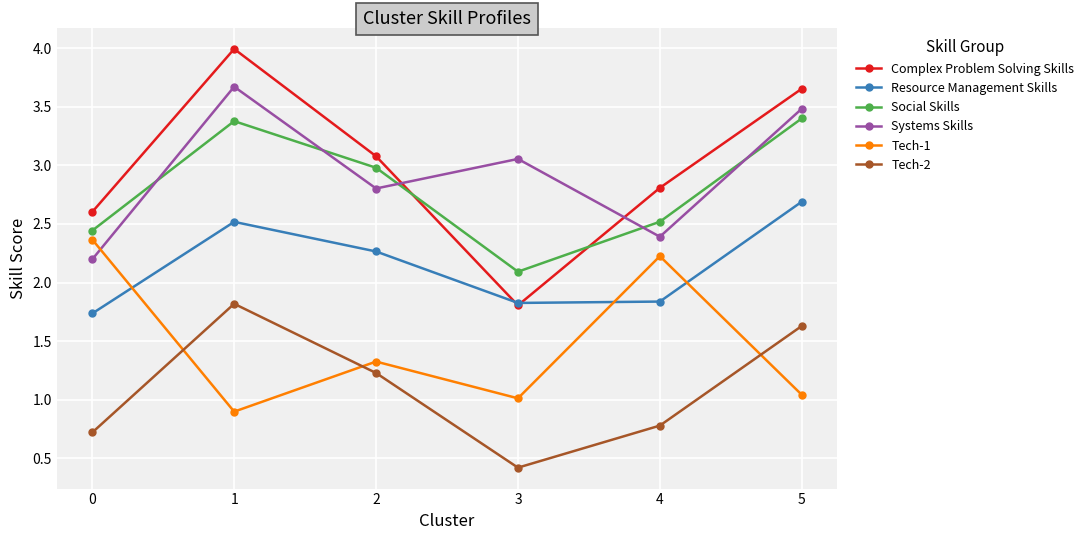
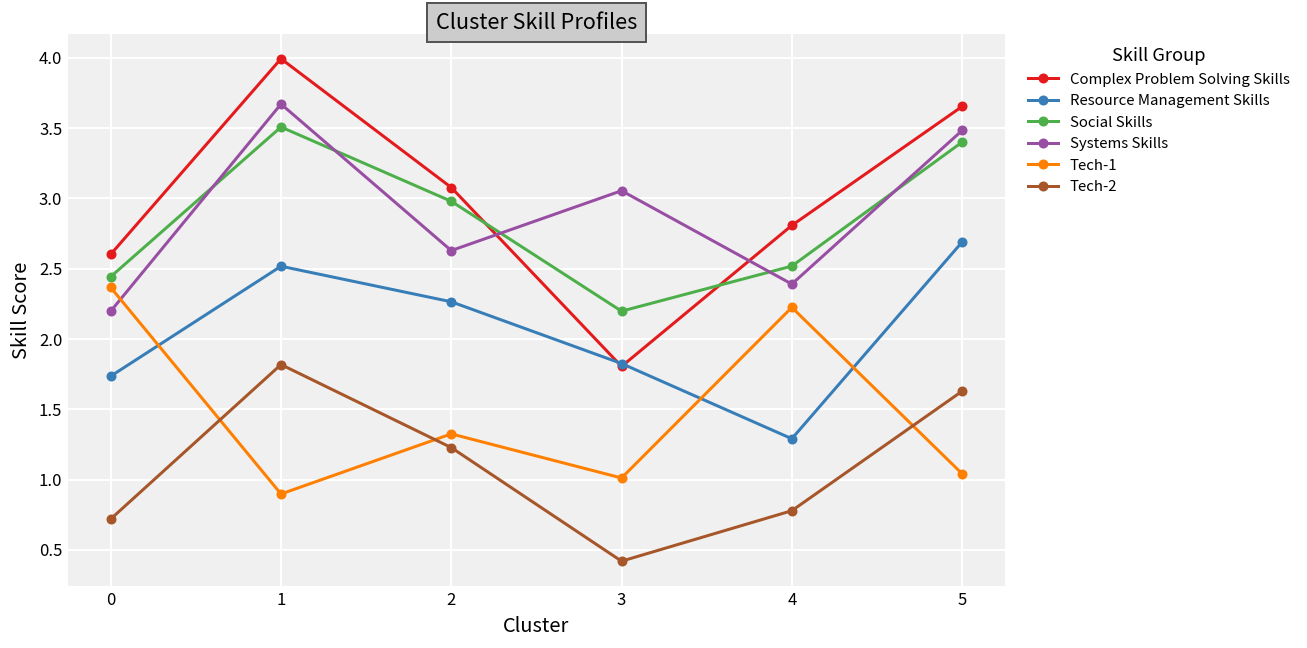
Social Skills, 1: 3.38 -> 3.51
Systems Skills, 2: 2.80 -> 2.63
Social Skills, 3: 2.09 -> 2.20
Resource Management Skills, 4: 1.84 -> 1.29
